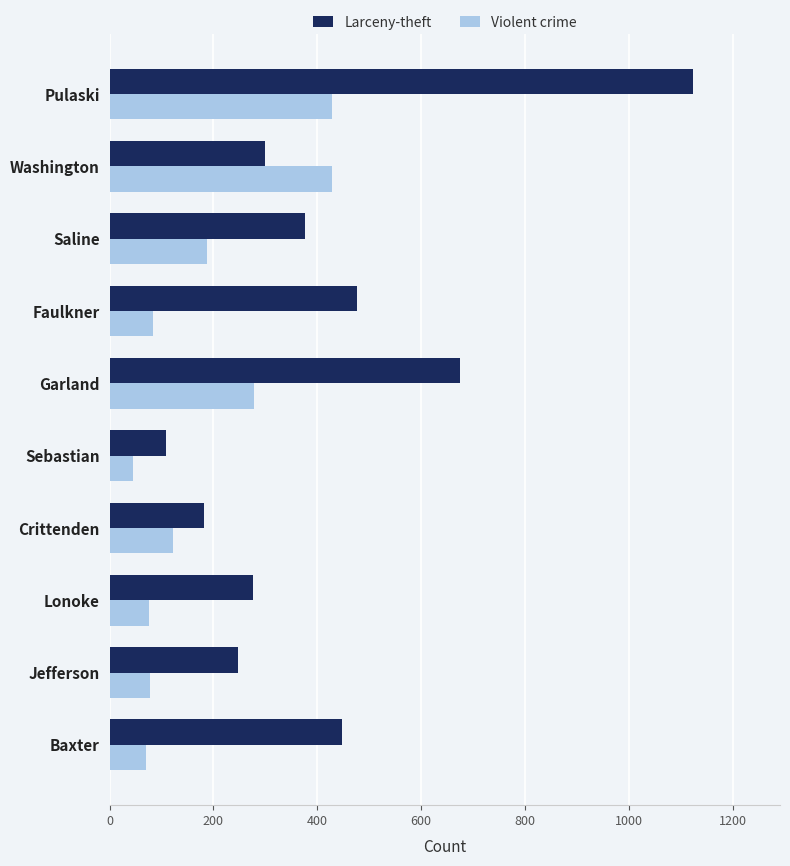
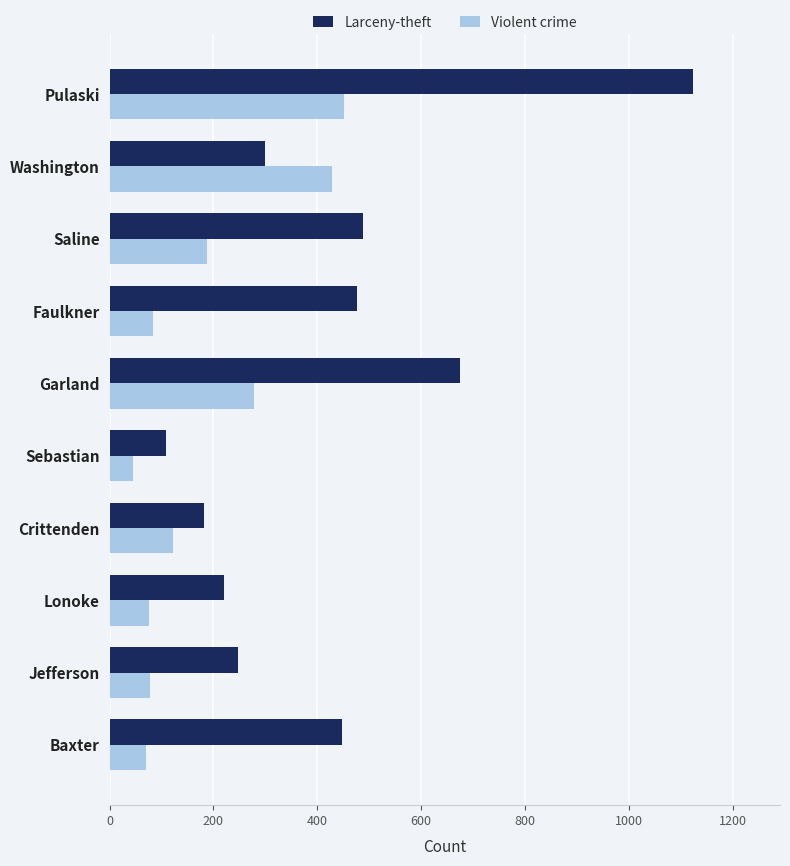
Violent crime, Pulaski: 430 -> 450
Larceny-theft, Saline: 380 -> 490
Larceny-theft, Lonoke: 280 -> 220
